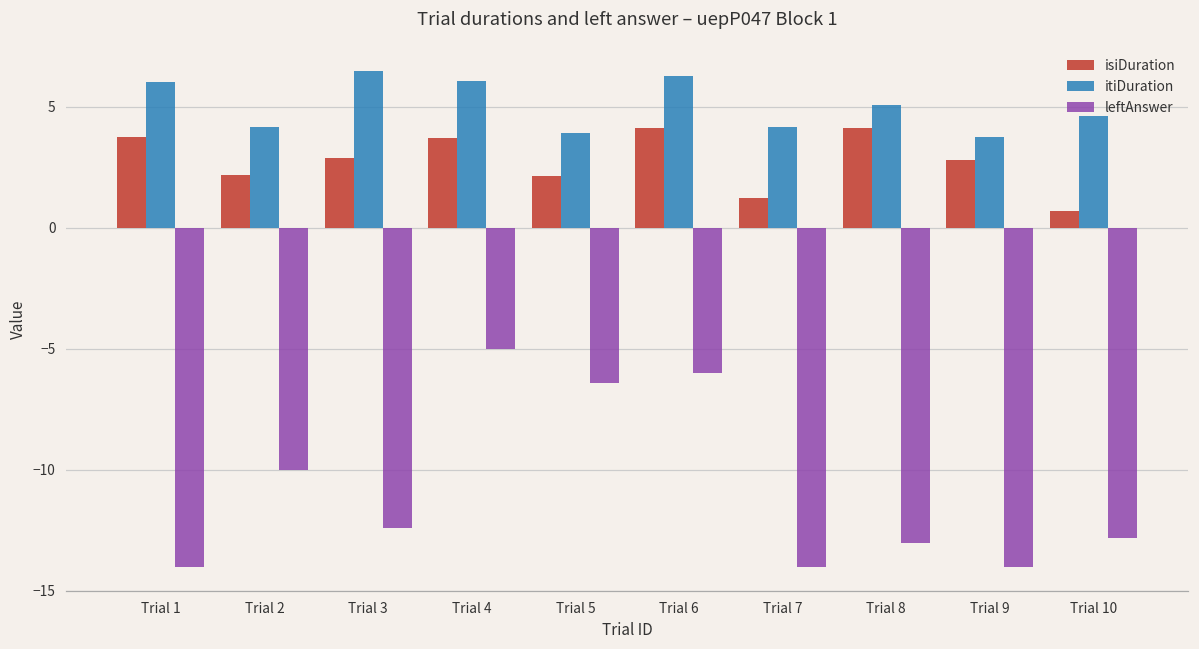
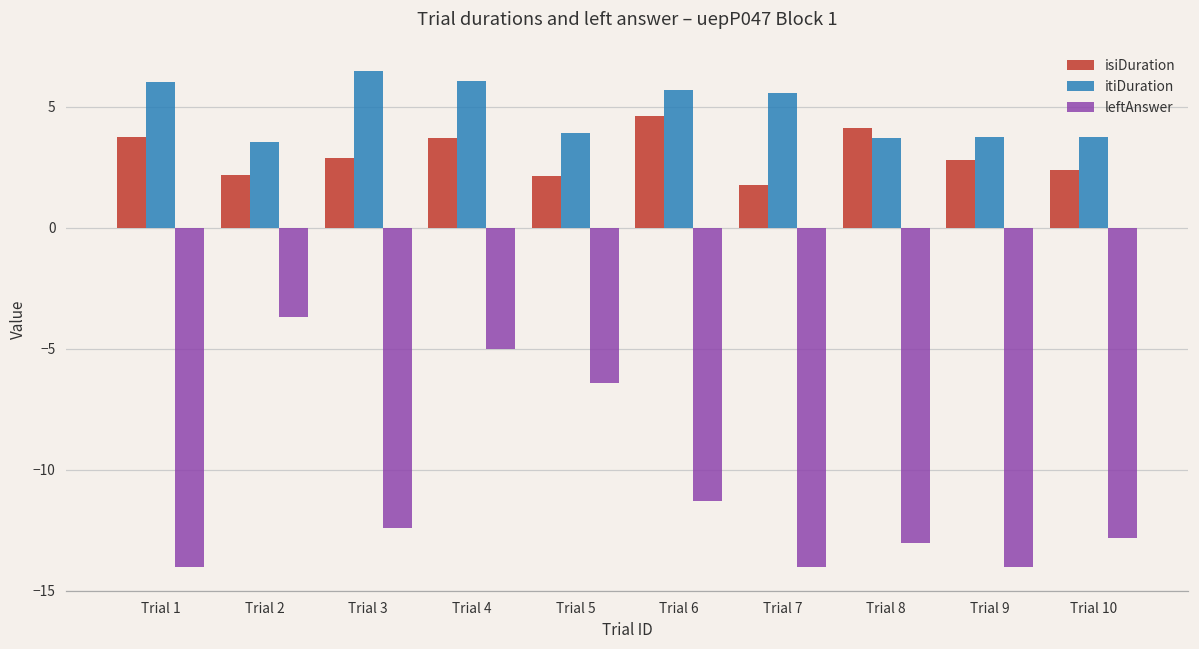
itiDuration, Trial 2: 4.2 -> 3.6
leftAnswer, Trial 2: -10.0 -> -3.7
isiDuration, Trial 6: 4.1 -> 4.6
itiDuration, Trial 6: 6.3 -> 5.7
leftAnswer, Trial 6: -6.0 -> -11.3
isiDuration, Trial 7: 1.2 -> 1.8
itiDuration, Trial 7: 4.2 -> 5.6
itiDuration, Trial 8: 5.1 -> 3.7
isiDuration, Trial 10: 0.7 -> 2.4
itiDuration, Trial 10: 4.6 -> 3.7
